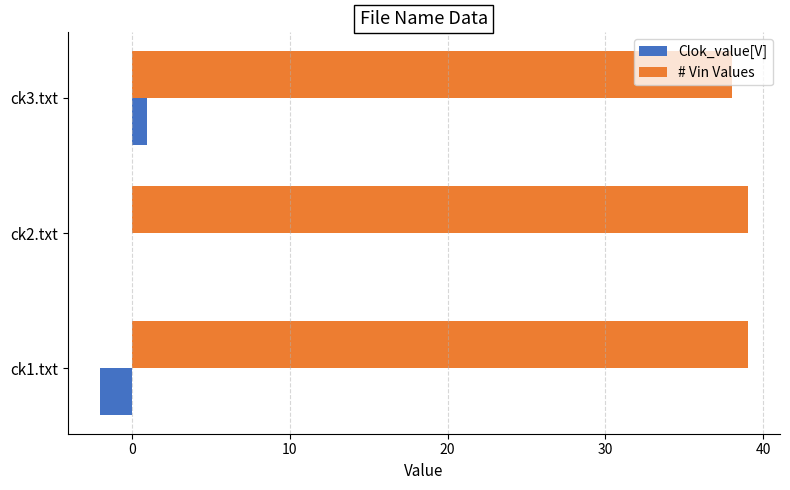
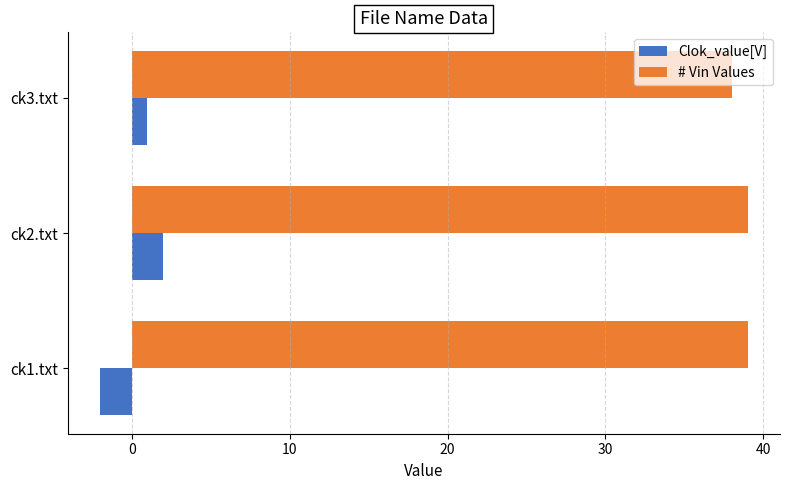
Clok_value[V], ck2.txt: 0 -> 2
